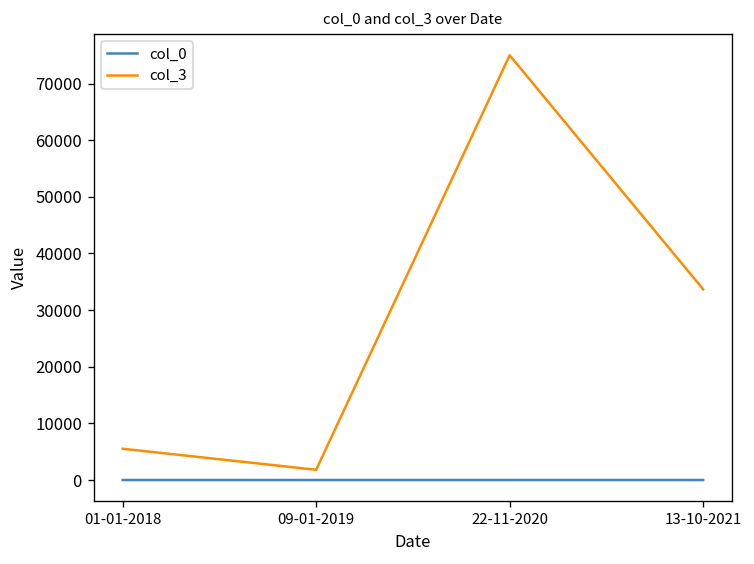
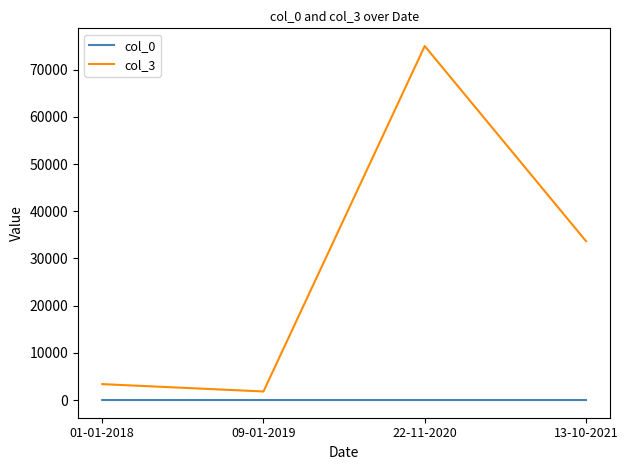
col_3, 01-01-2018: 6000 -> 3000
